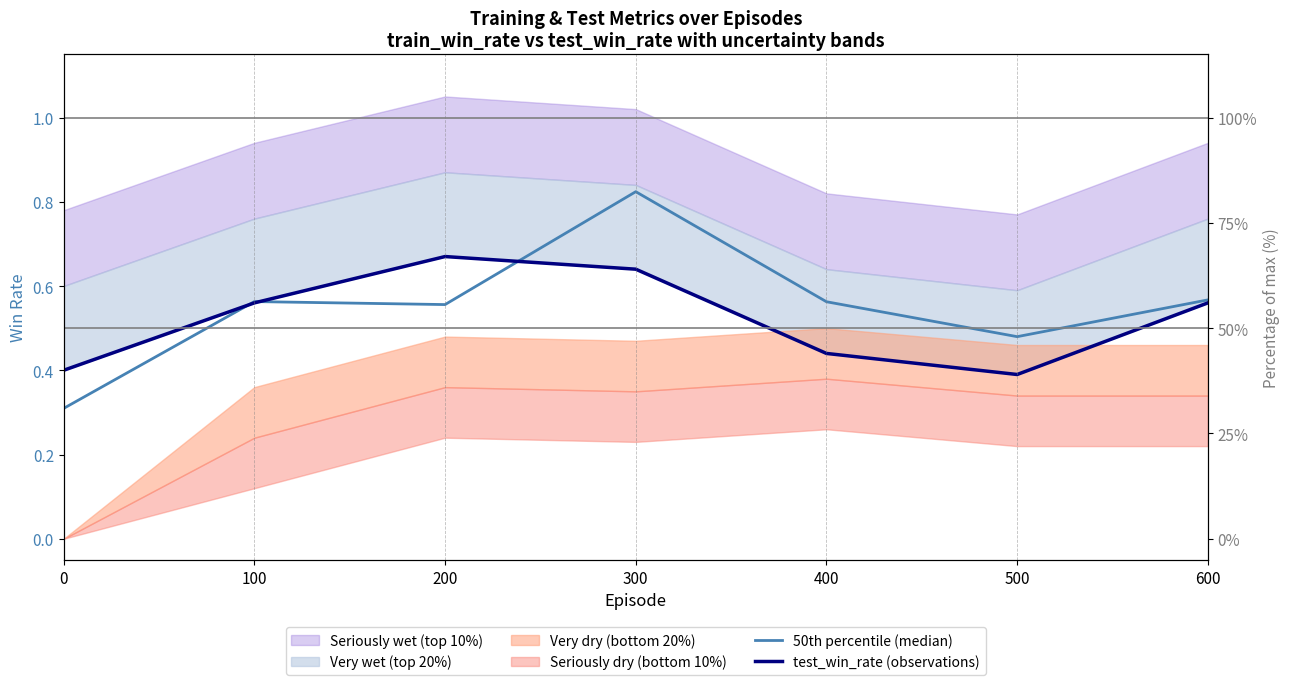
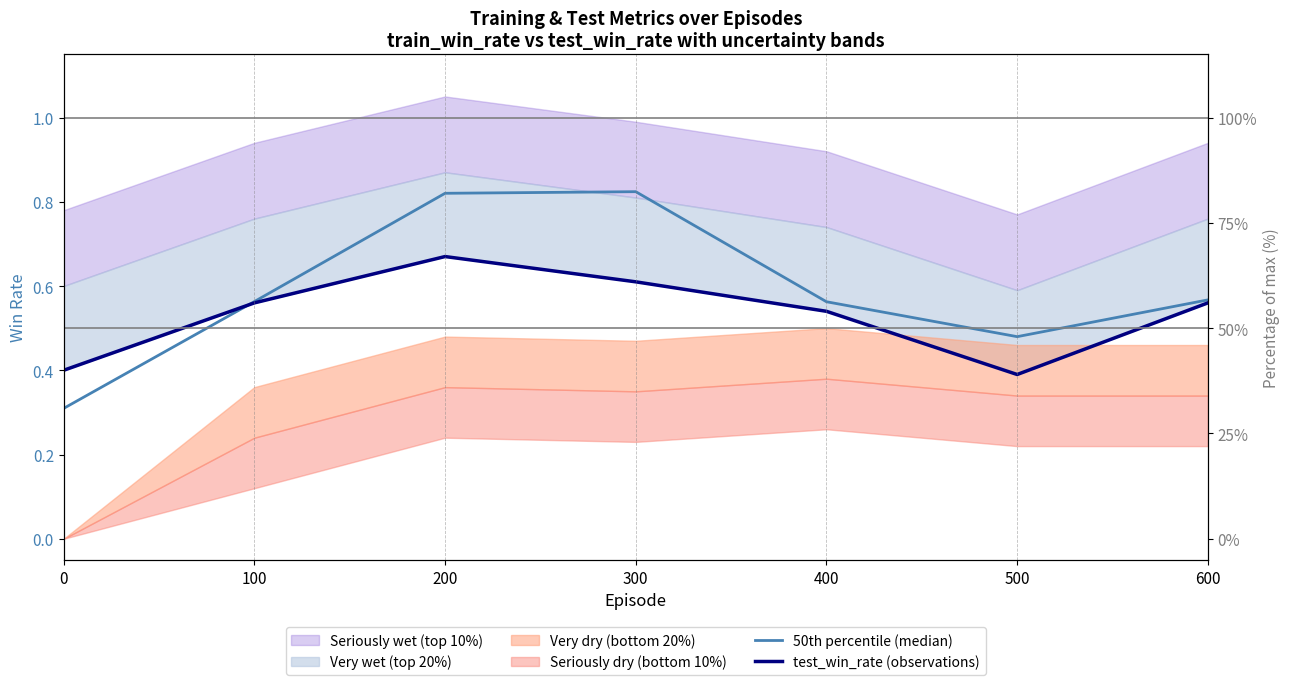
50th percentile (median), 200: 0.56 -> 0.82
test_win_rate (observations), 300: 0.64 -> 0.61
test_win_rate (observations), 400: 0.44 -> 0.54
